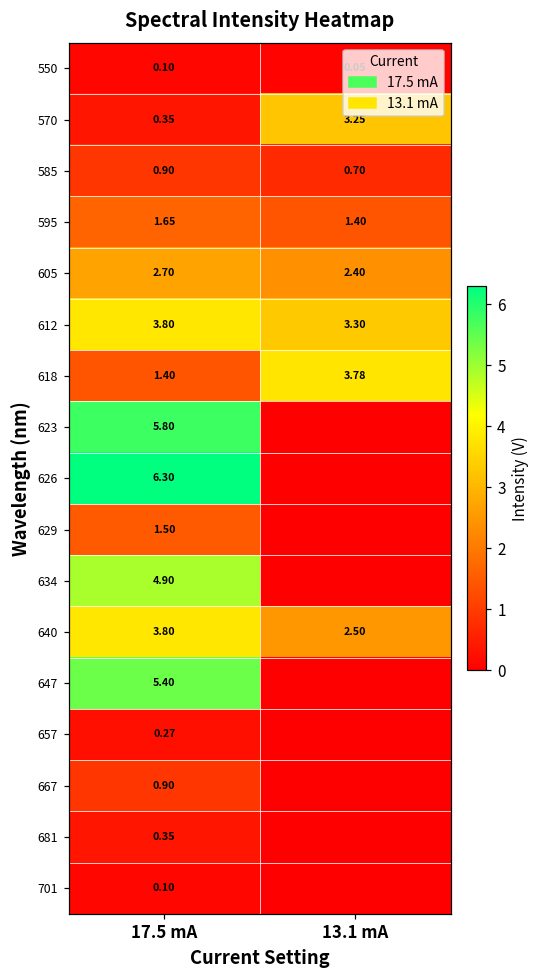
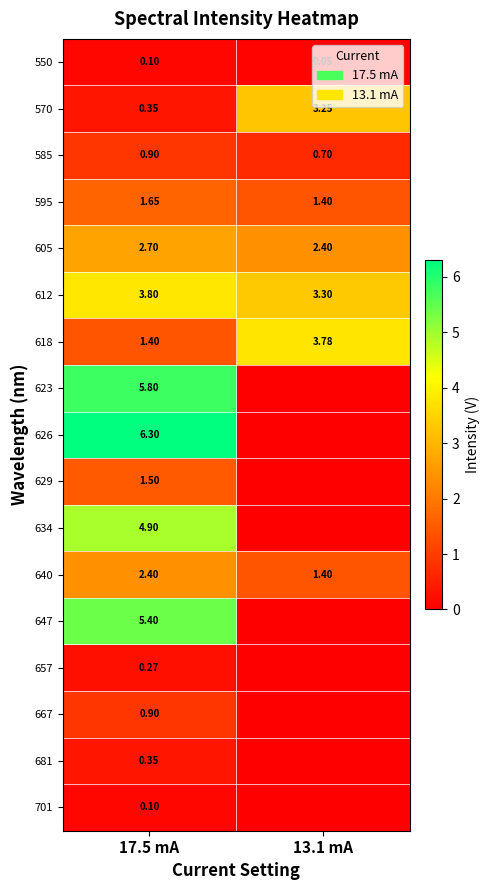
640, 17.5 mA: 3.80 -> 2.40
640, 13.1 mA: 2.50 -> 1.40
